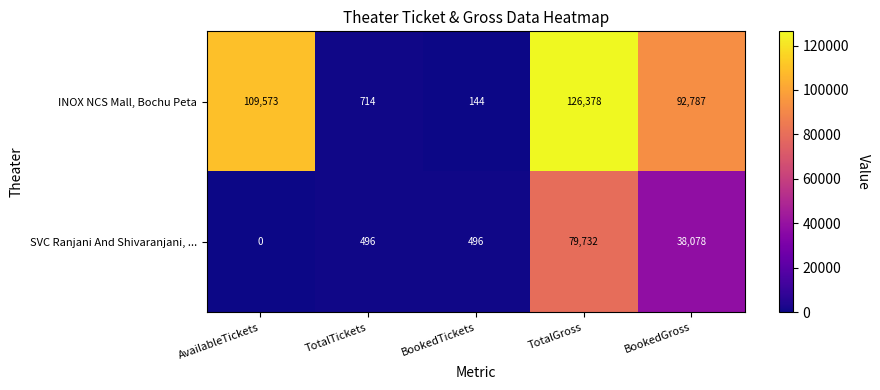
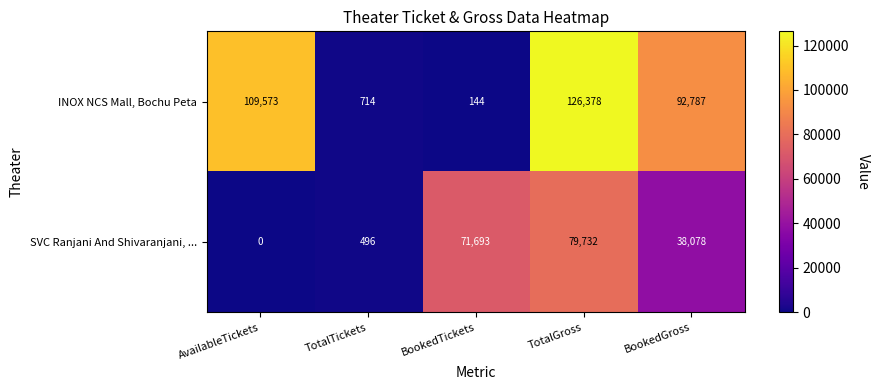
SVC Ranjani And Shivaranjani, ..., BookedTickets: 496 -> 71,693
